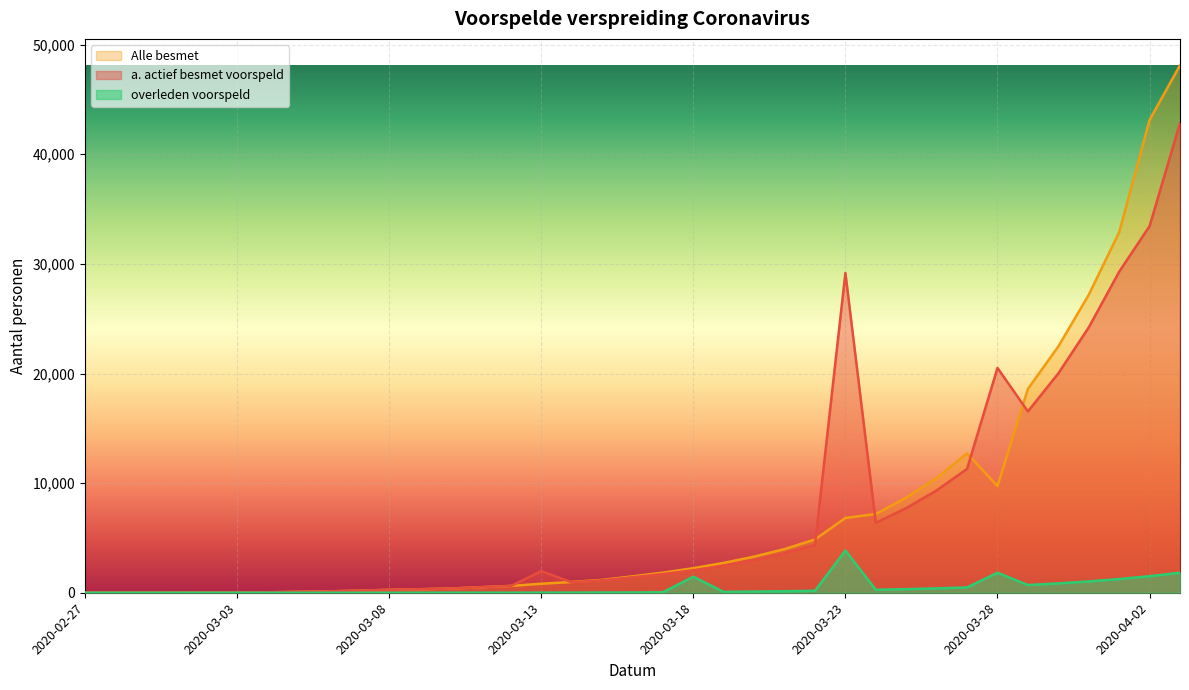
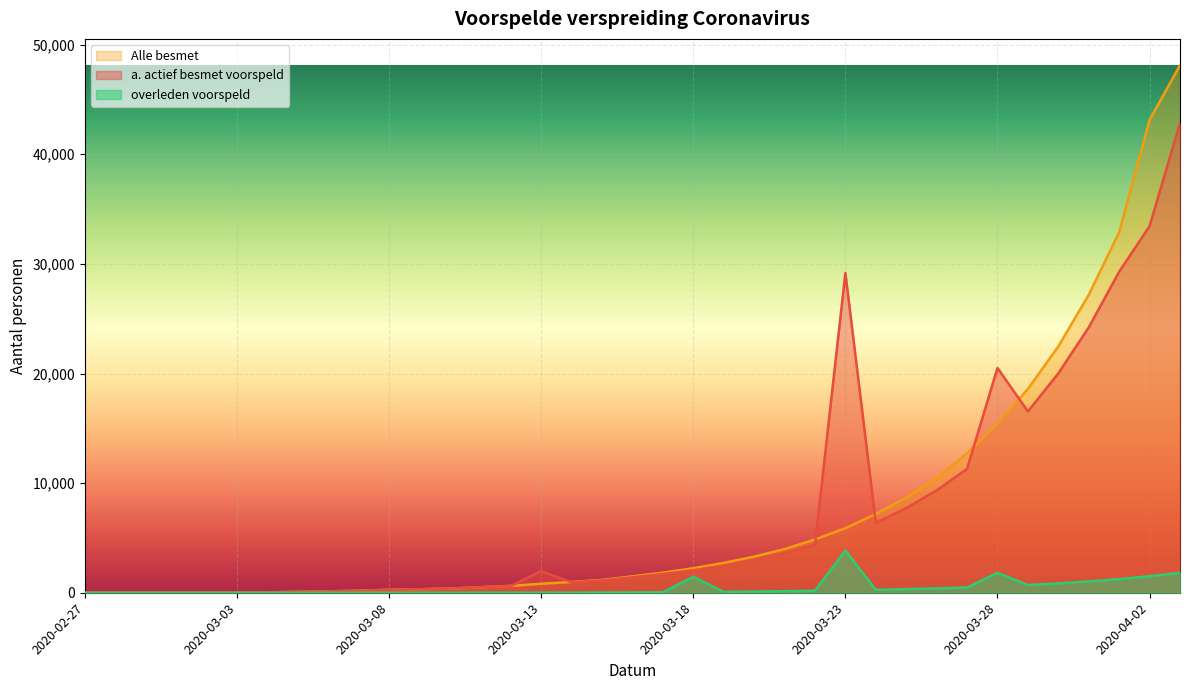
Alle besmet, 2020-03-23: 6,800 -> 5,900
Alle besmet, 2020-03-28: 9,700 -> 15,400
